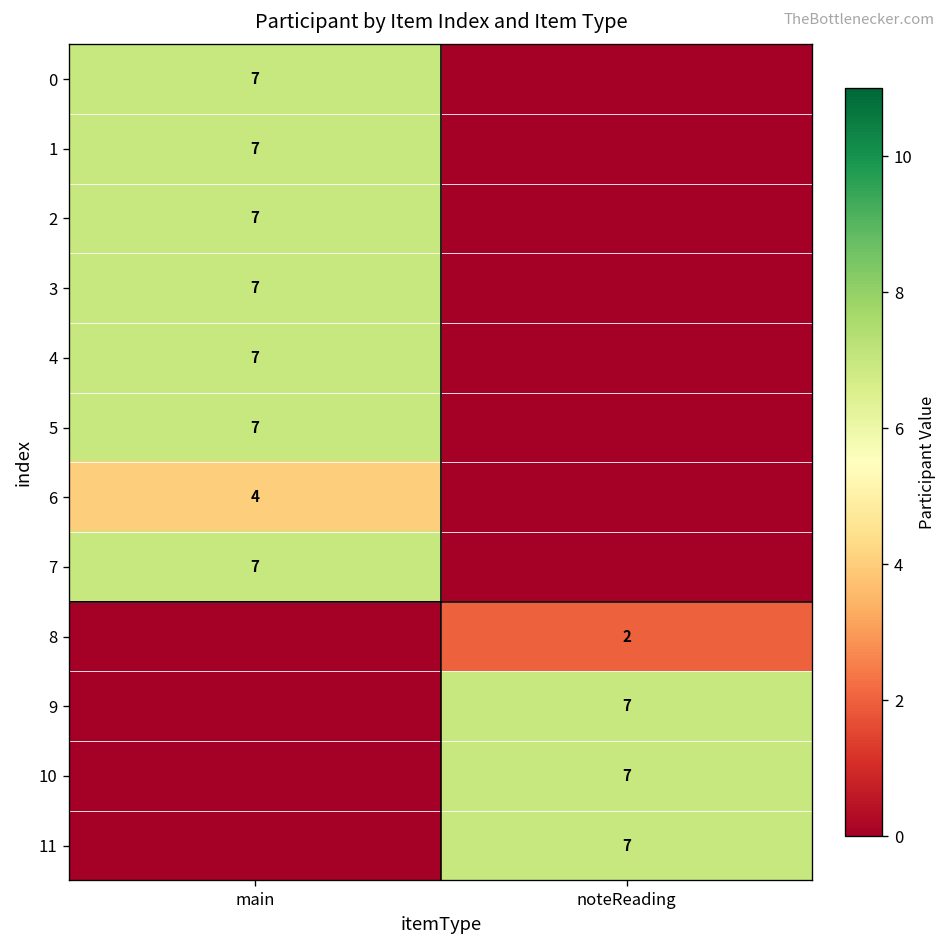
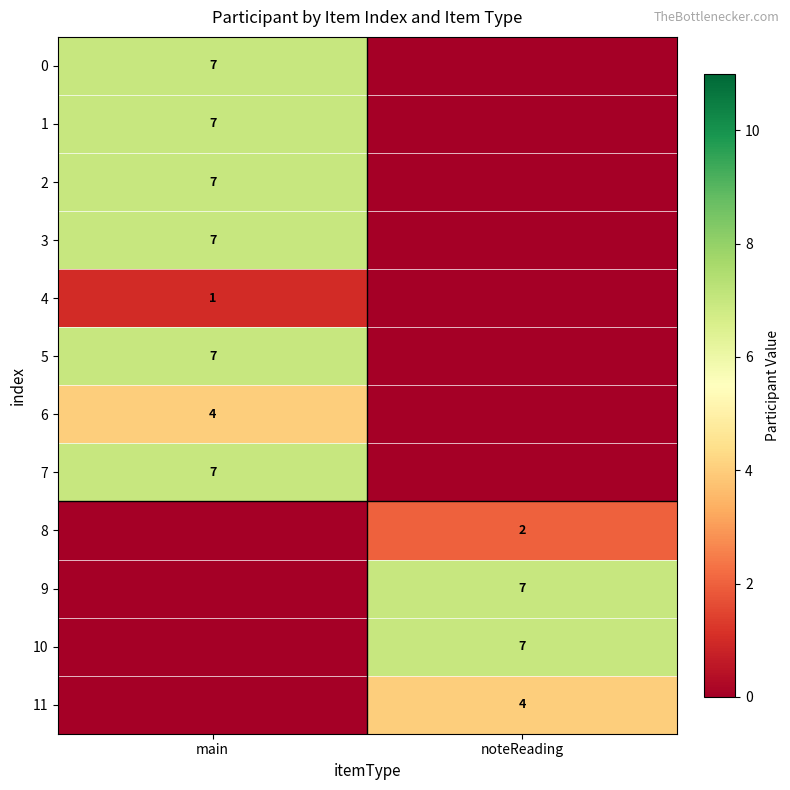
4, main: 7 -> 1
11, noteReading: 7 -> 4
